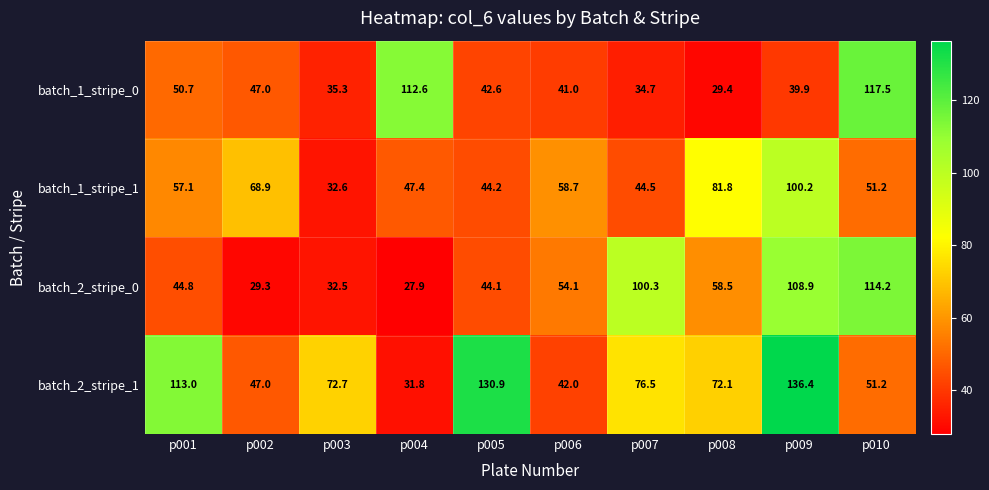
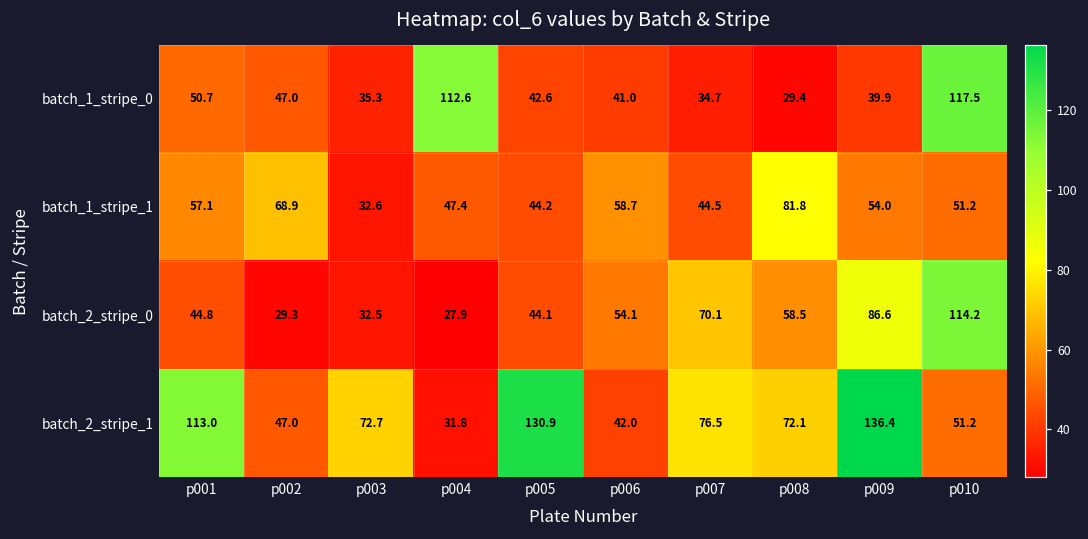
batch_1_stripe_1, p009: 100.2 -> 54.0
batch_2_stripe_0, p007: 100.3 -> 70.1
batch_2_stripe_0, p009: 108.9 -> 86.6
